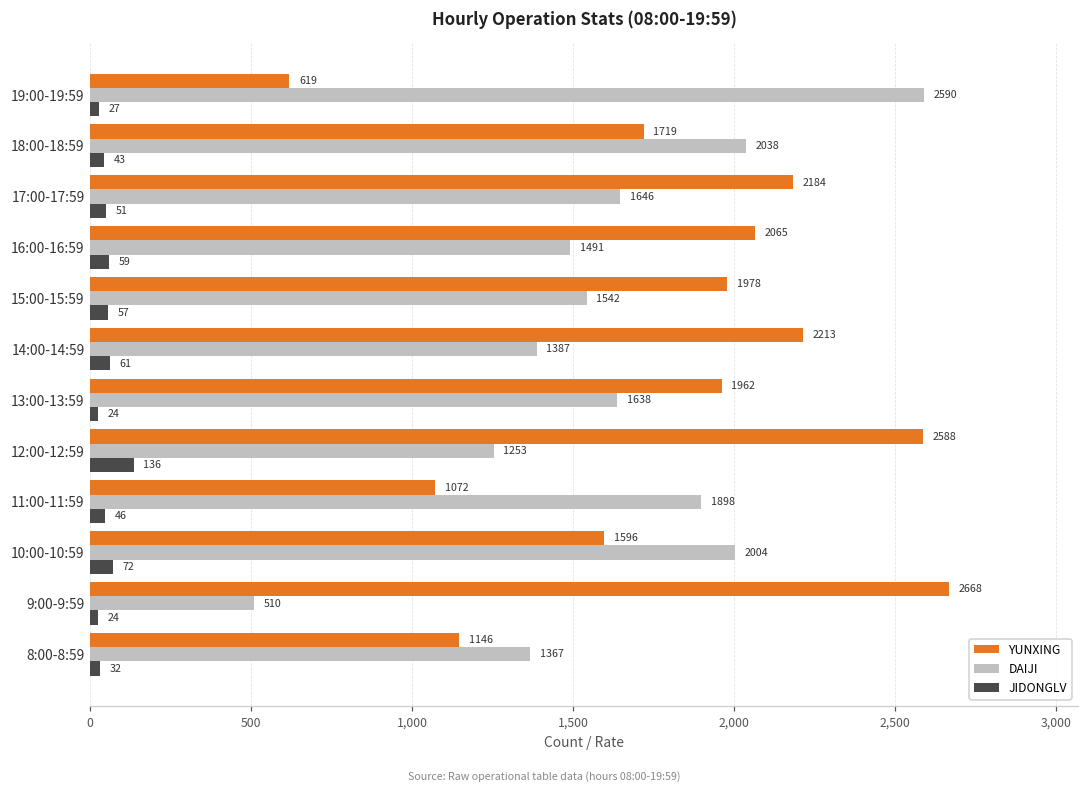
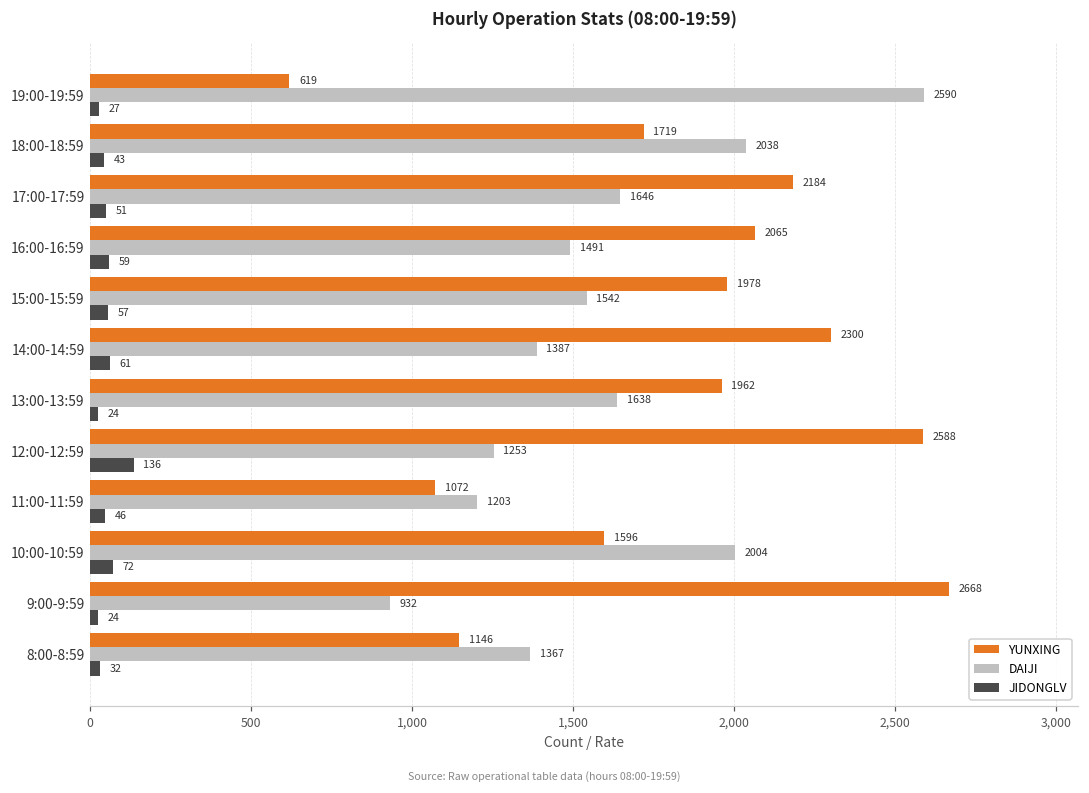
YUNXING, 14:00-14:59: 2213 -> 2300
DAIJI, 11:00-11:59: 1898 -> 1203
DAIJI, 9:00-9:59: 510 -> 932
